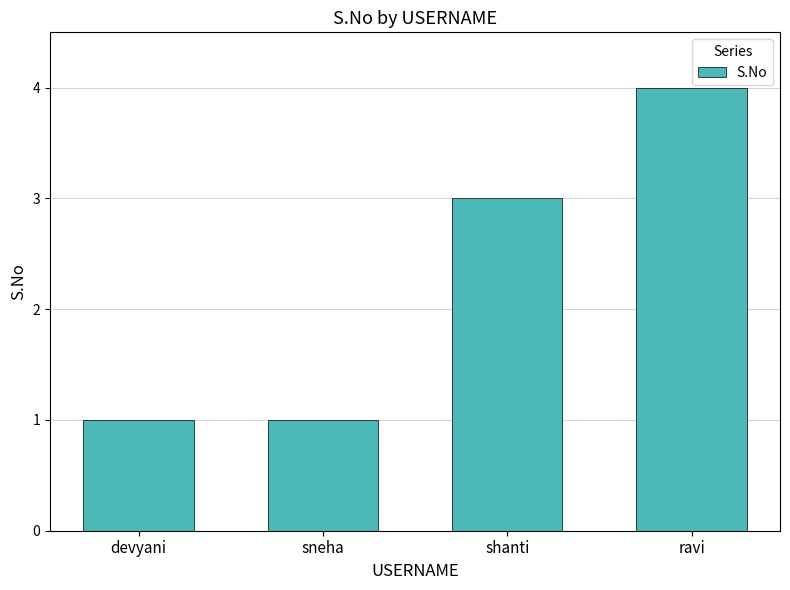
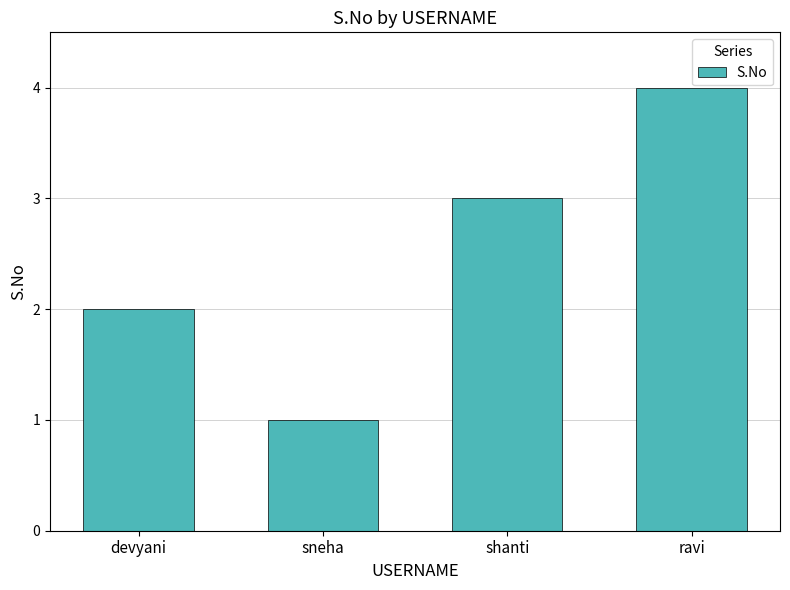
devyani: 1 -> 2
